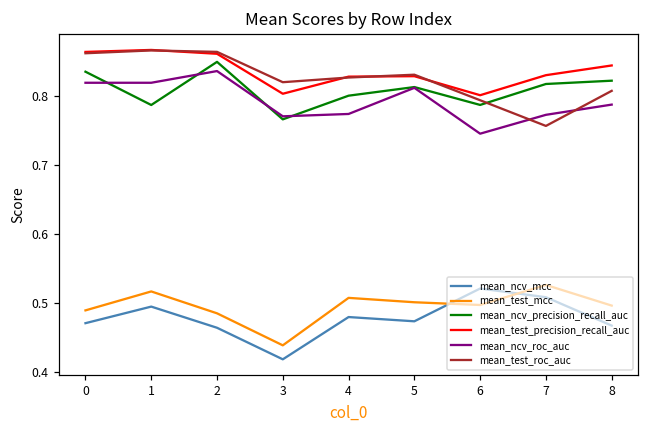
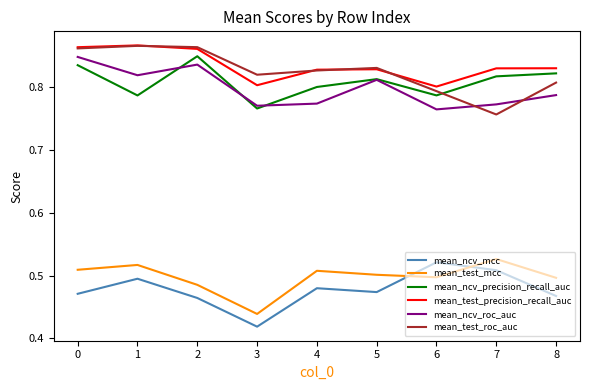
mean_test_mcc, 0: 0.49 -> 0.51
mean_ncv_roc_auc, 0: 0.82 -> 0.85
mean_ncv_roc_auc, 6: 0.74 -> 0.76
mean_test_precision_recall_auc, 8: 0.84 -> 0.83
